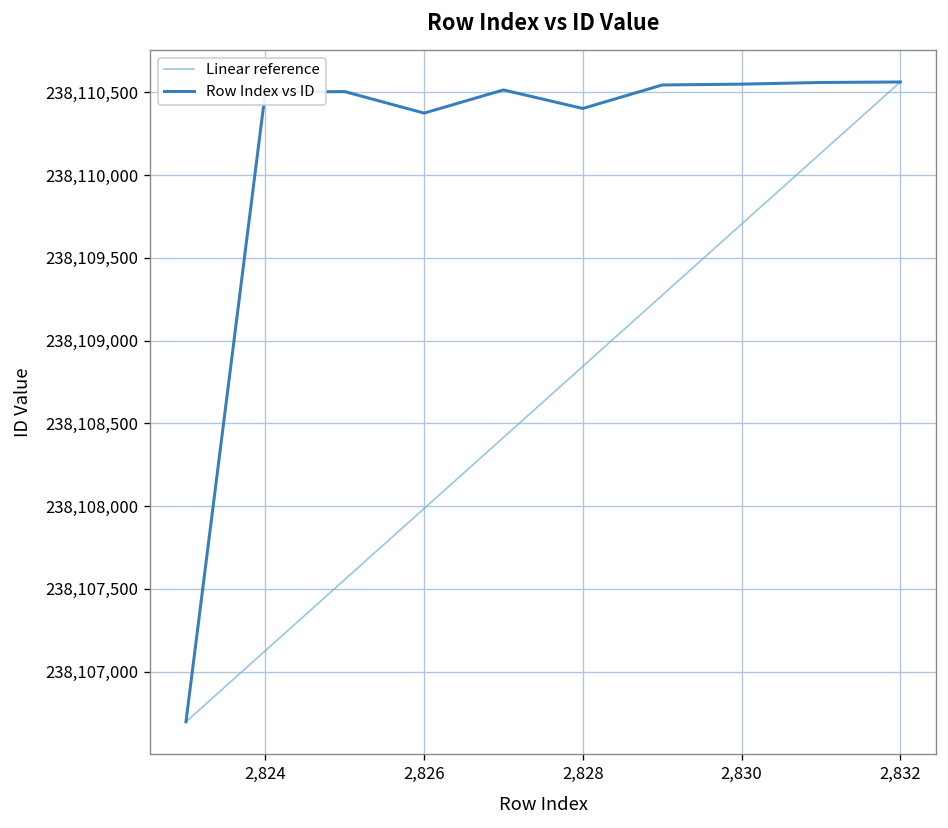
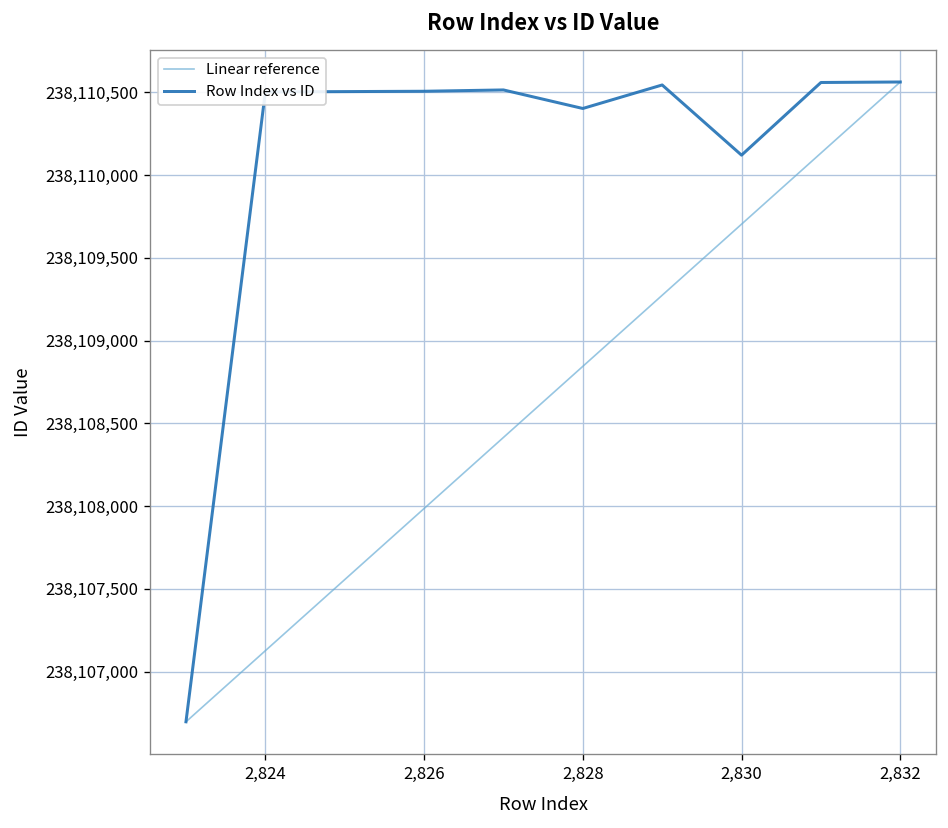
Row Index vs ID, 2,826: 238,110,370 -> 238,110,510
Row Index vs ID, 2,830: 238,110,550 -> 238,110,120
